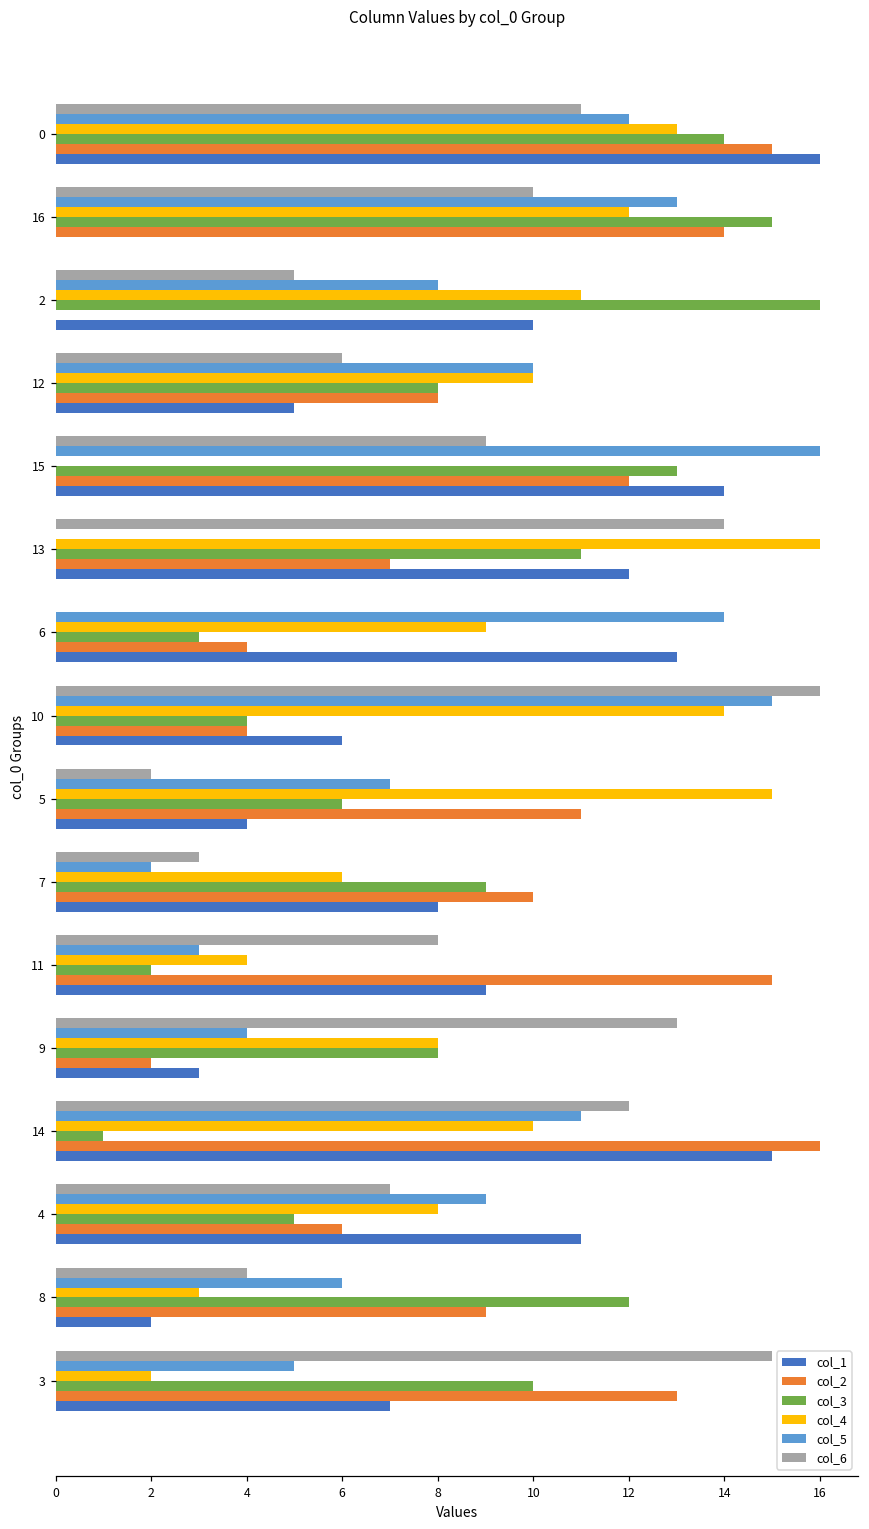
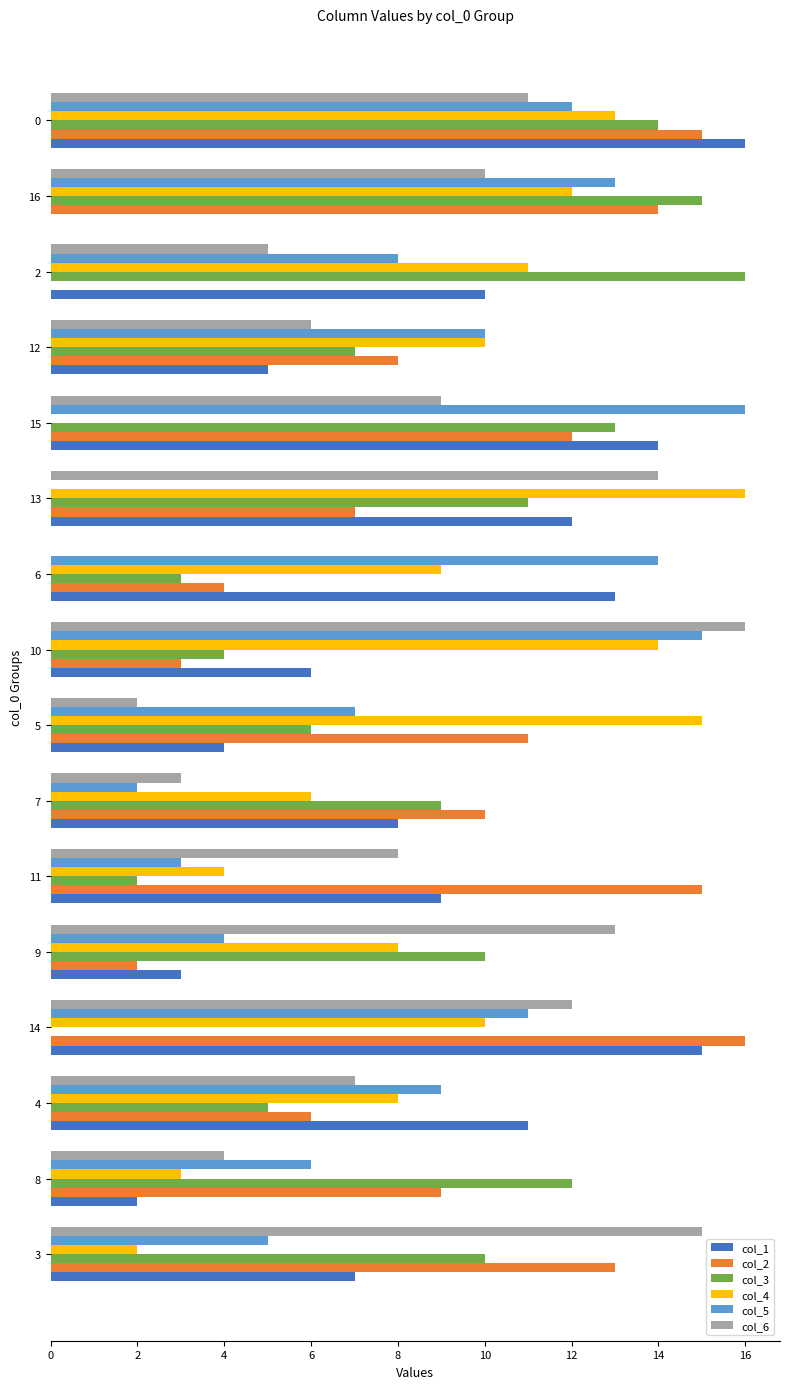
col_3, 12: 8 -> 7
col_2, 10: 4 -> 3
col_3, 9: 8 -> 10
col_3, 14: 1 -> 0
